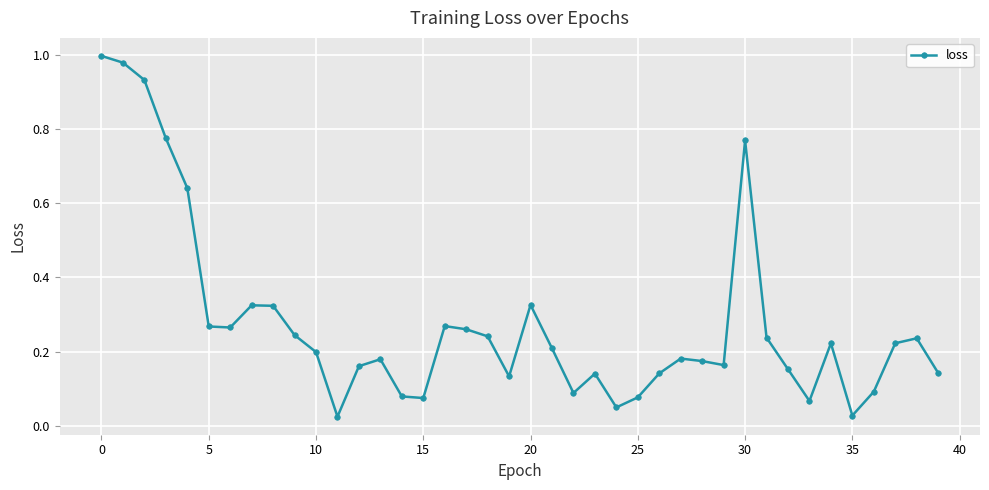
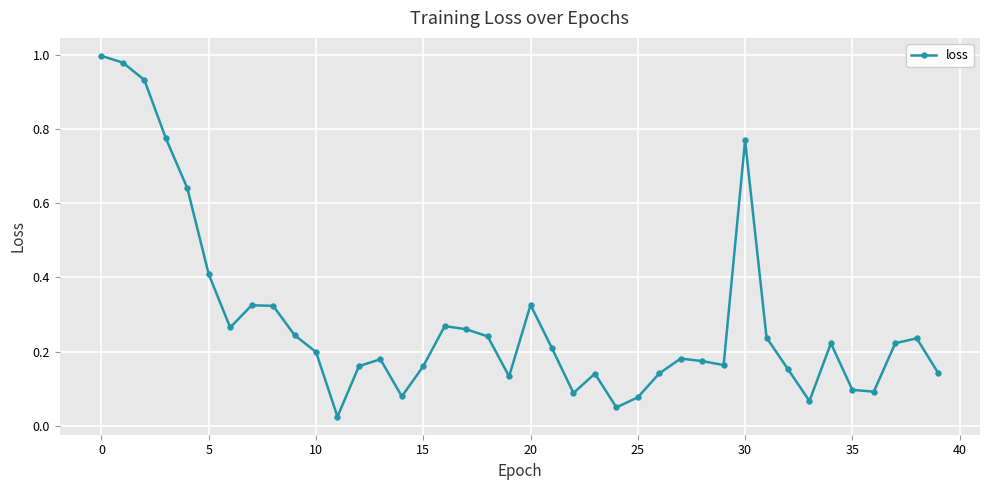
5: 0.27 -> 0.41
15: 0.08 -> 0.16
35: 0.03 -> 0.10
